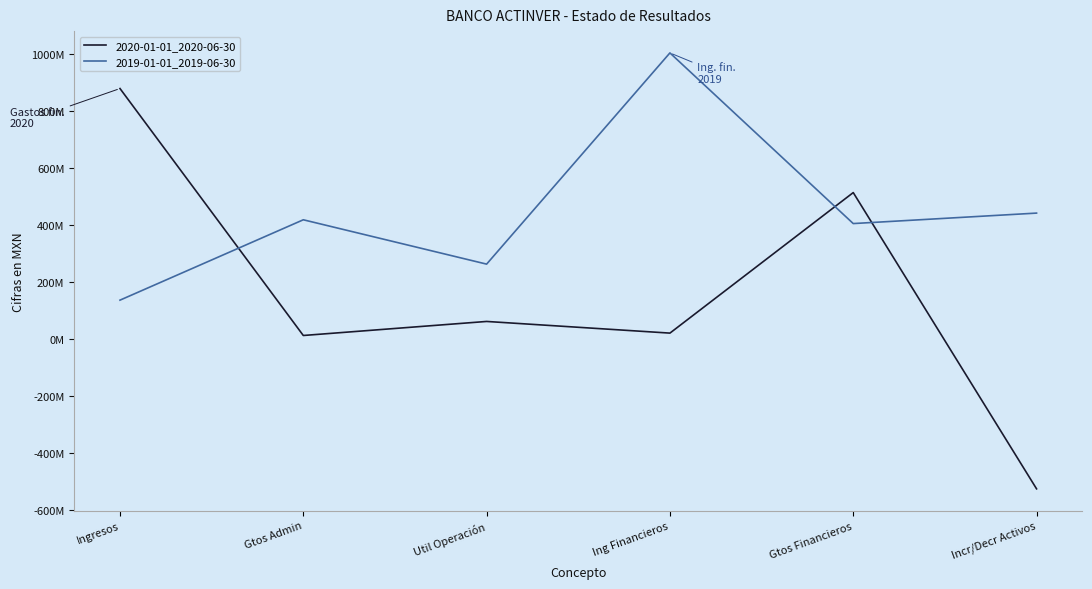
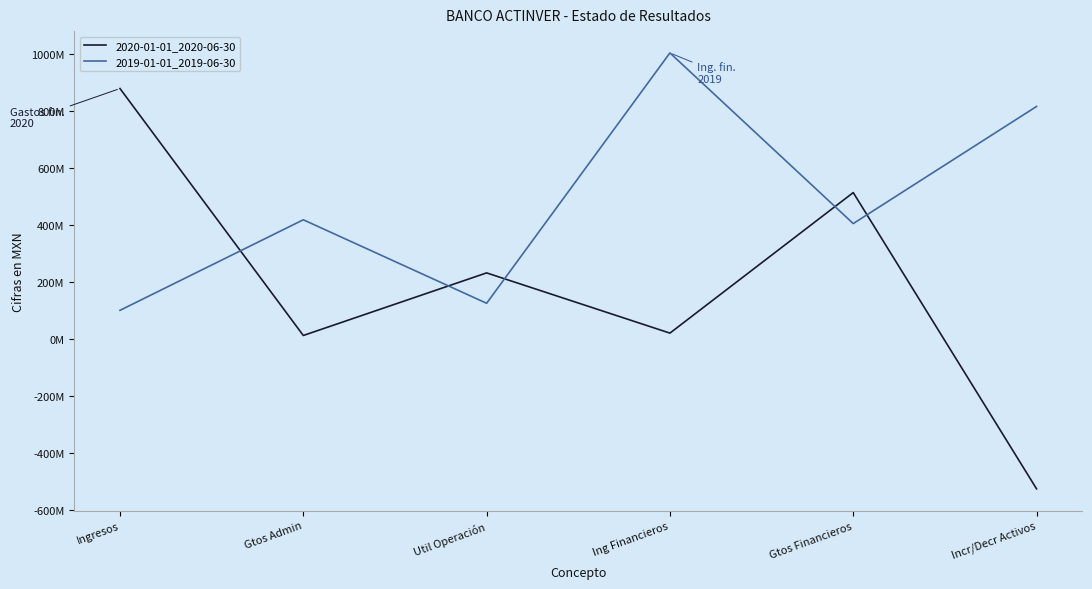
2019-01-01_2019-06-30, Ingresos: 140000000 -> 100000000
2020-01-01_2020-06-30, Util Operación: 60000000 -> 230000000
2019-01-01_2019-06-30, Util Operación: 260000000 -> 130000000
2019-01-01_2019-06-30, Incr/Decr Activos: 440000000 -> 820000000
